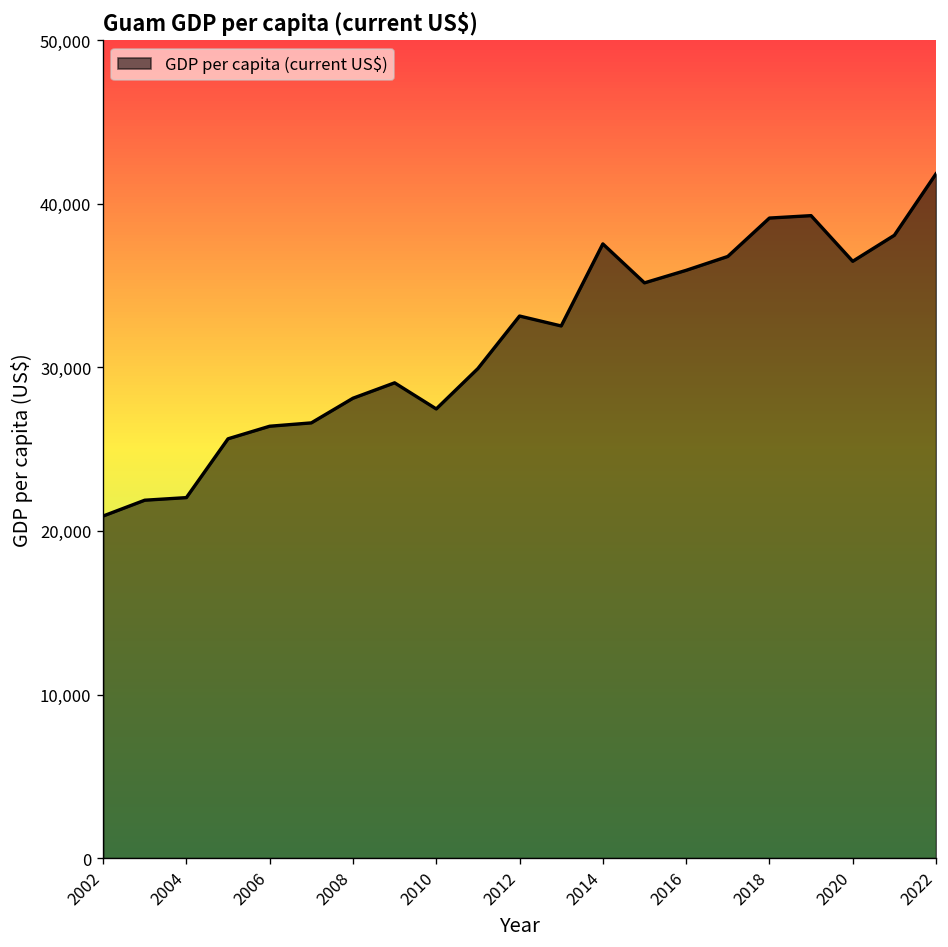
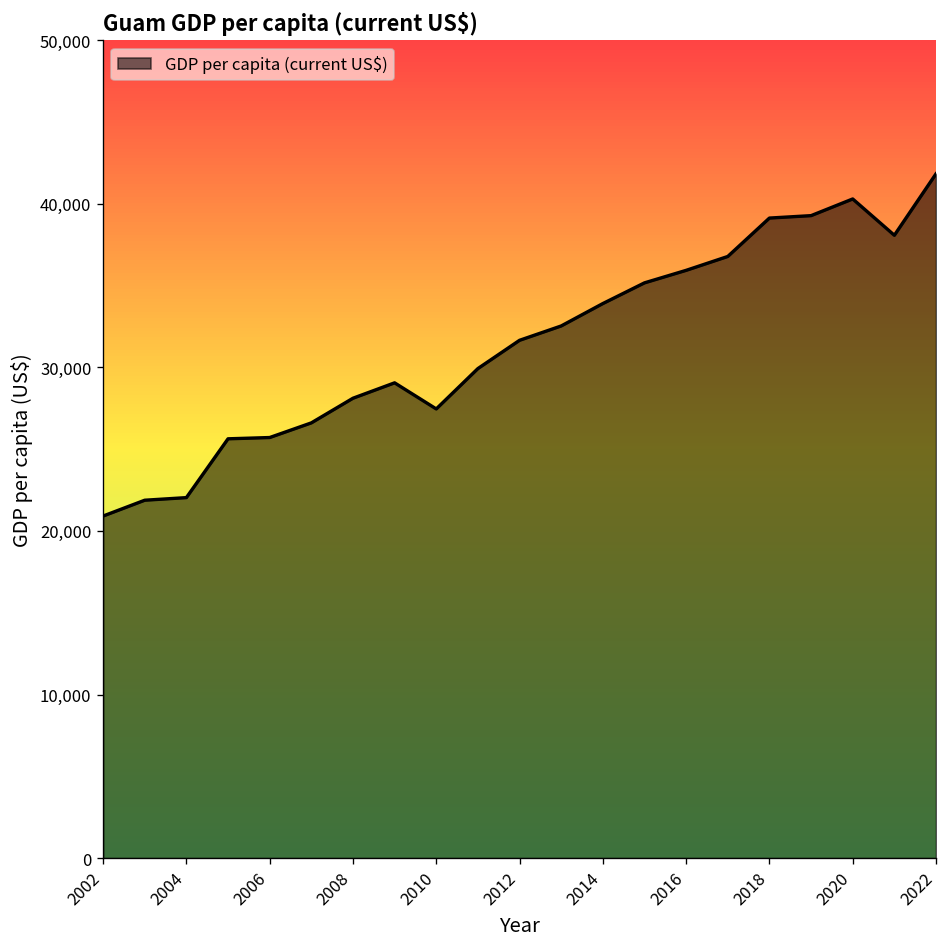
2006: 26,400 -> 25,700
2012: 33,100 -> 31,700
2014: 37,500 -> 33,900
2020: 36,500 -> 40,300
